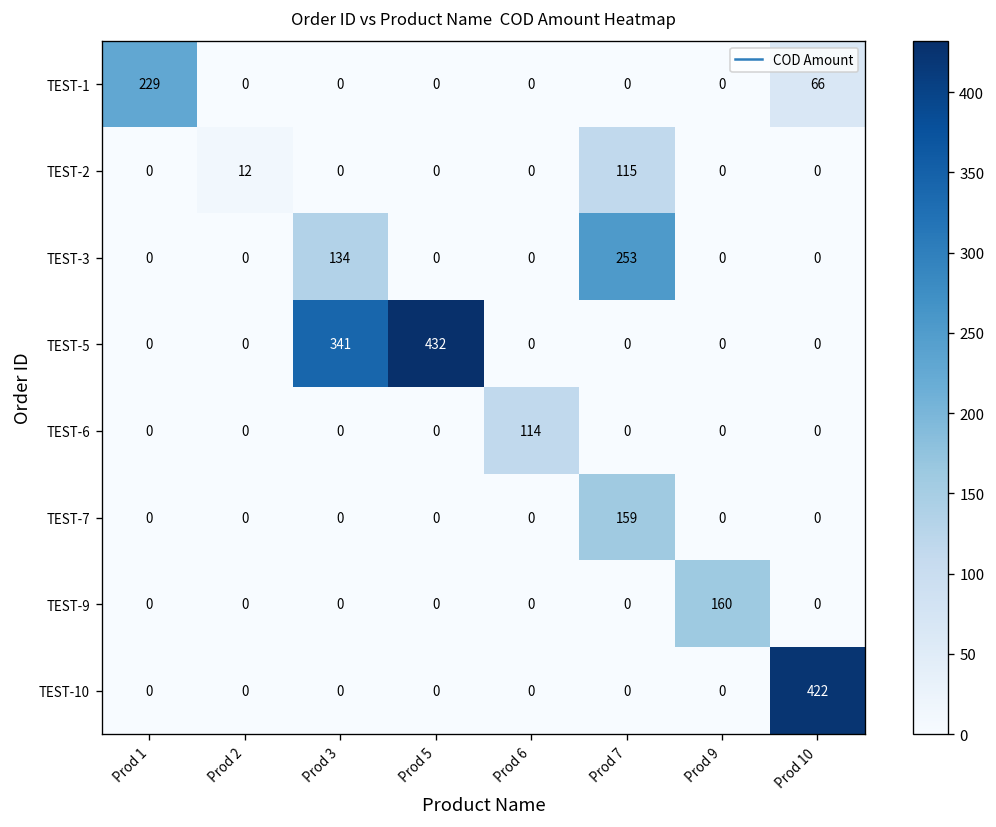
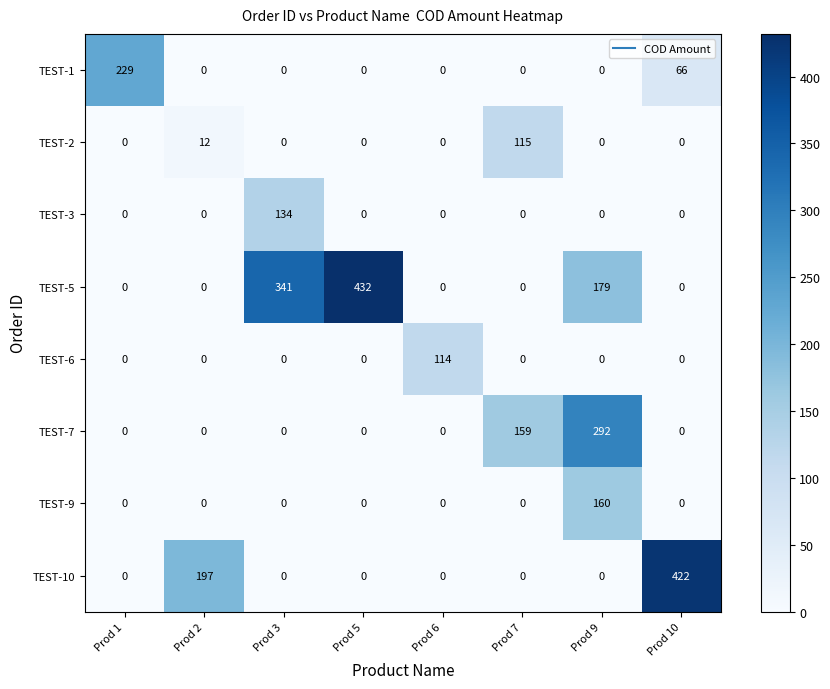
TEST-3, Prod 7: 253 -> 0
TEST-5, Prod 9: 0 -> 179
TEST-7, Prod 9: 0 -> 292
TEST-10, Prod 2: 0 -> 197
